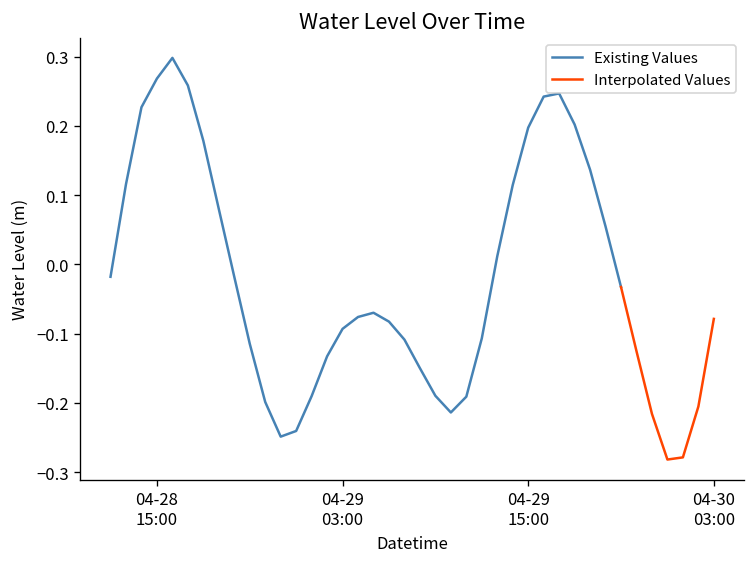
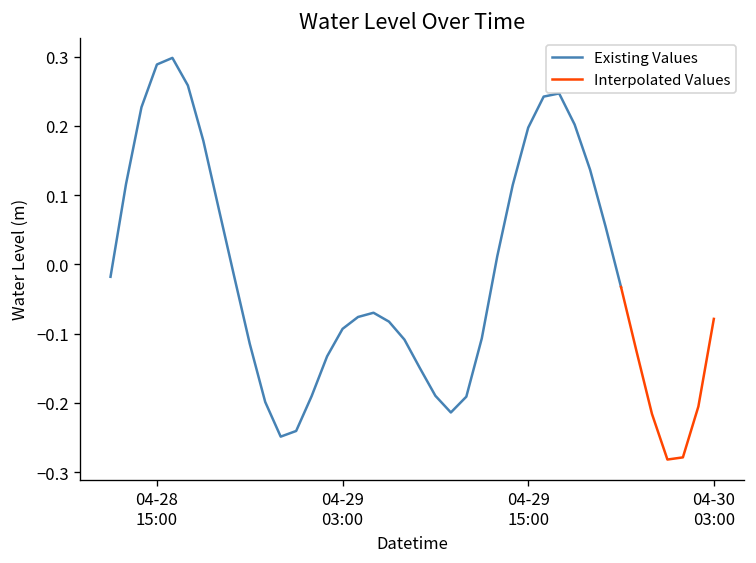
Existing Values, 04-28 15:00: 0.27 -> 0.29
